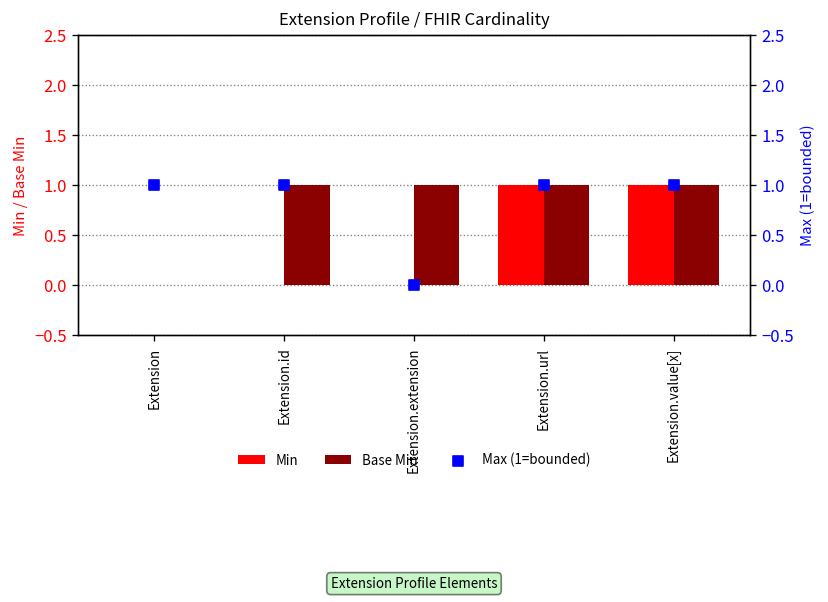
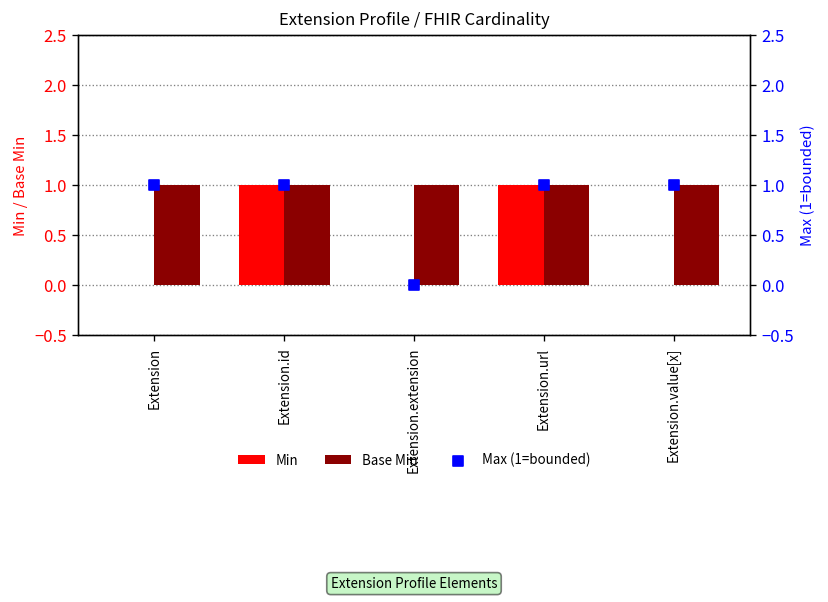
Base Min, Extension: 0 -> 1
Min, Extension.id: 0 -> 1
Min, Extension.value[x]: 1 -> 0
